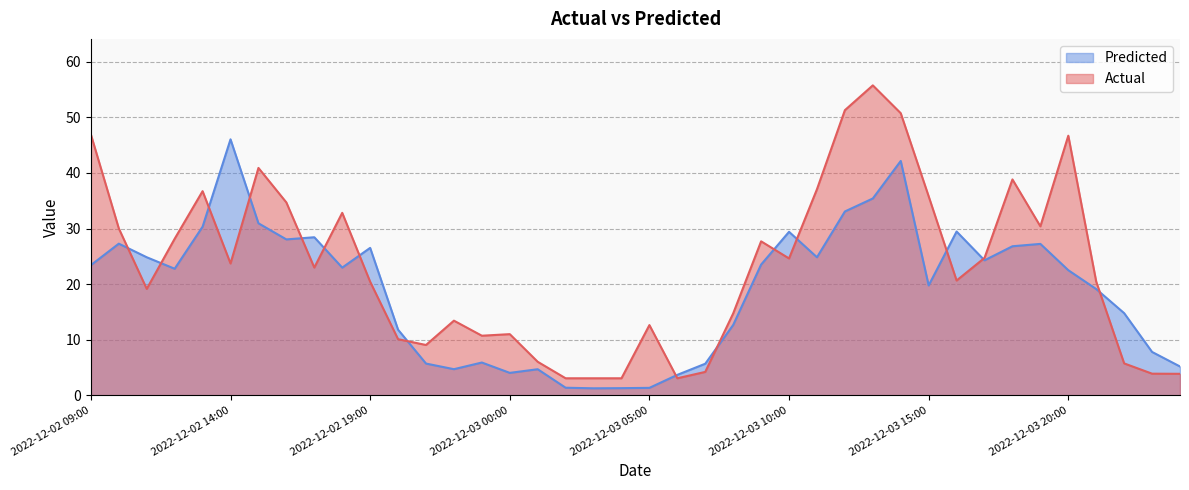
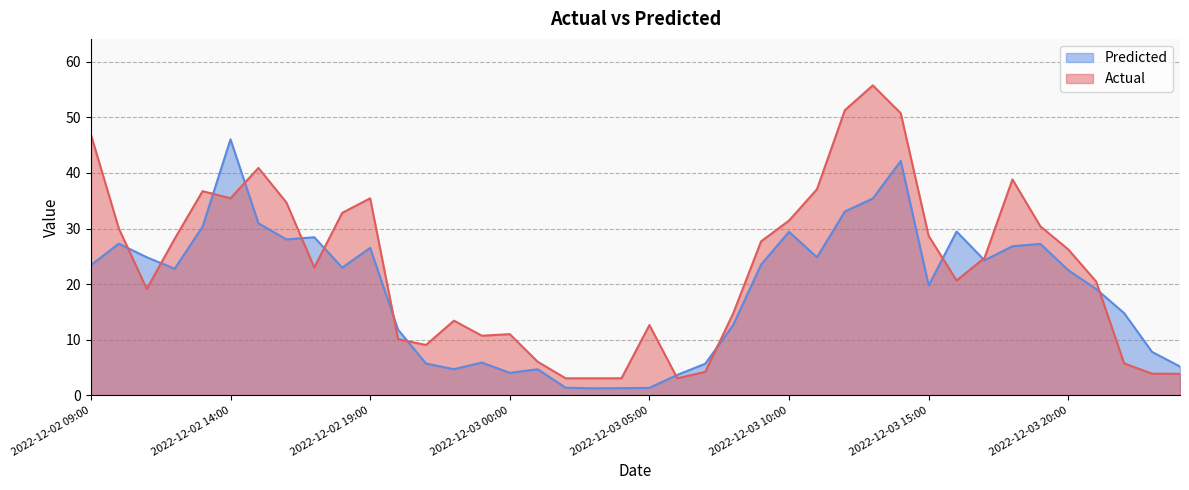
Actual, 2022-12-02 14:00: 24 -> 35
Actual, 2022-12-02 19:00: 20 -> 35
Actual, 2022-12-03 10:00: 25 -> 31
Actual, 2022-12-03 15:00: 36 -> 29
Actual, 2022-12-03 20:00: 47 -> 26
